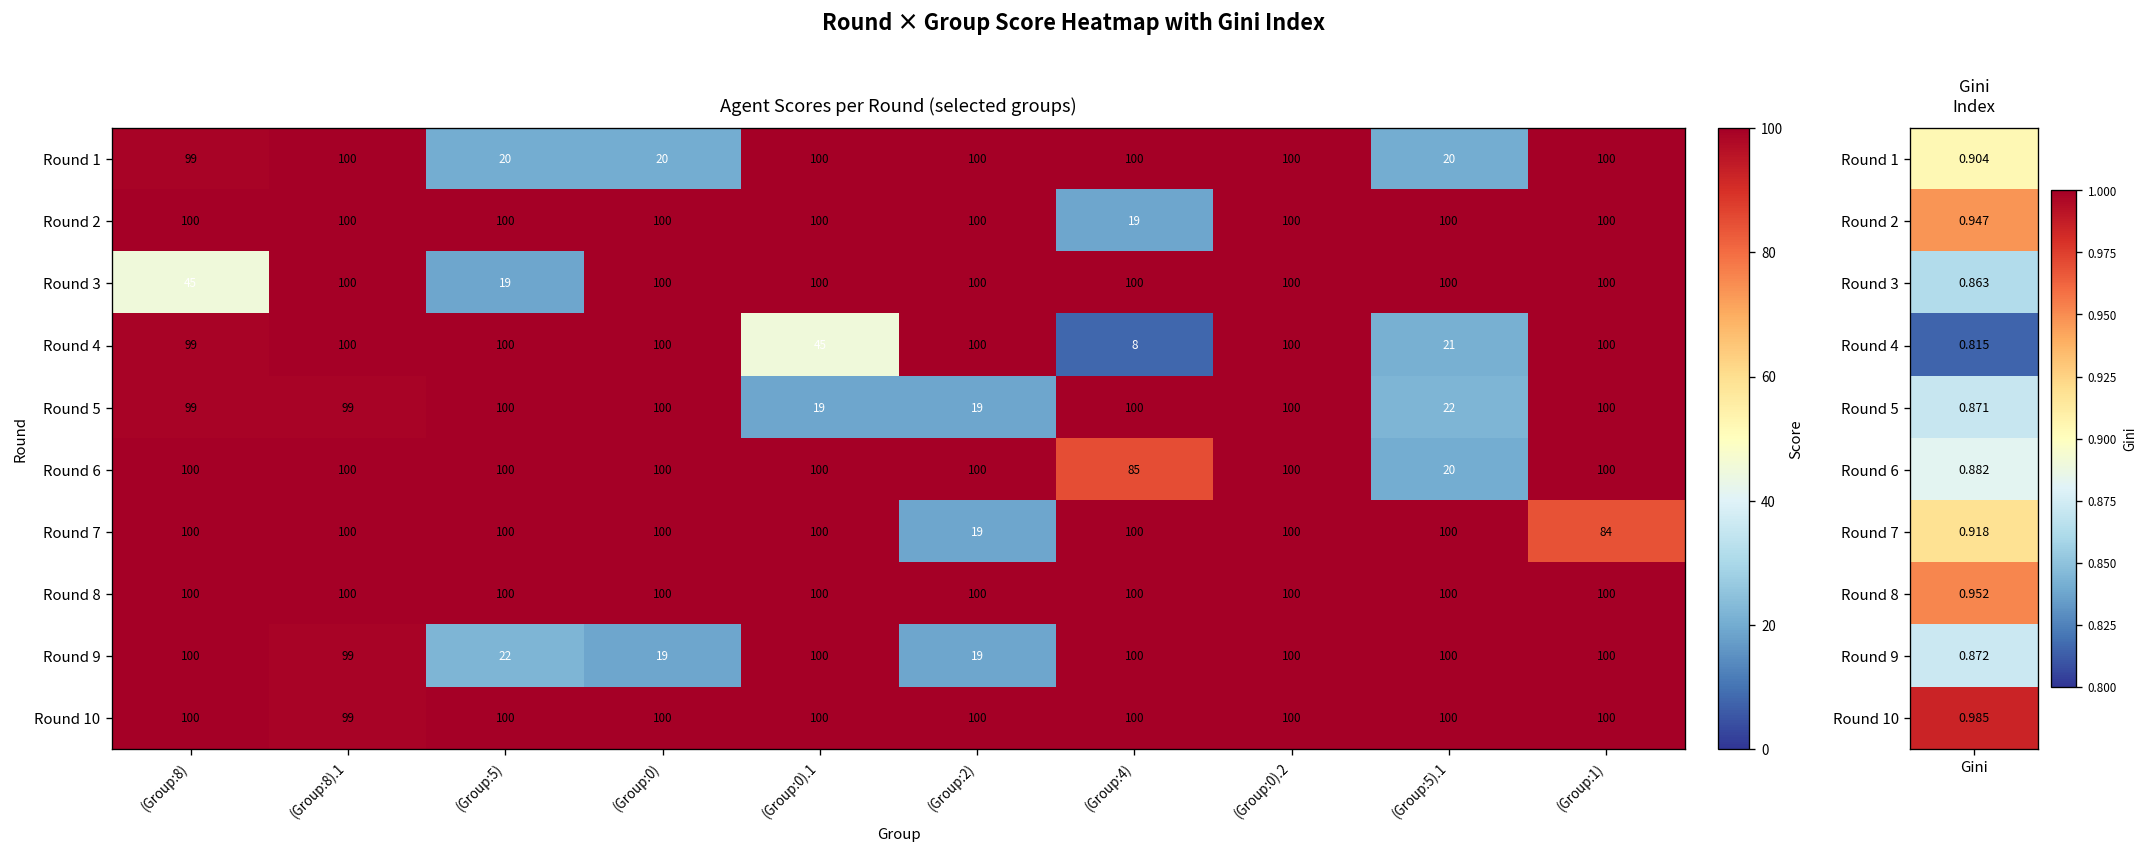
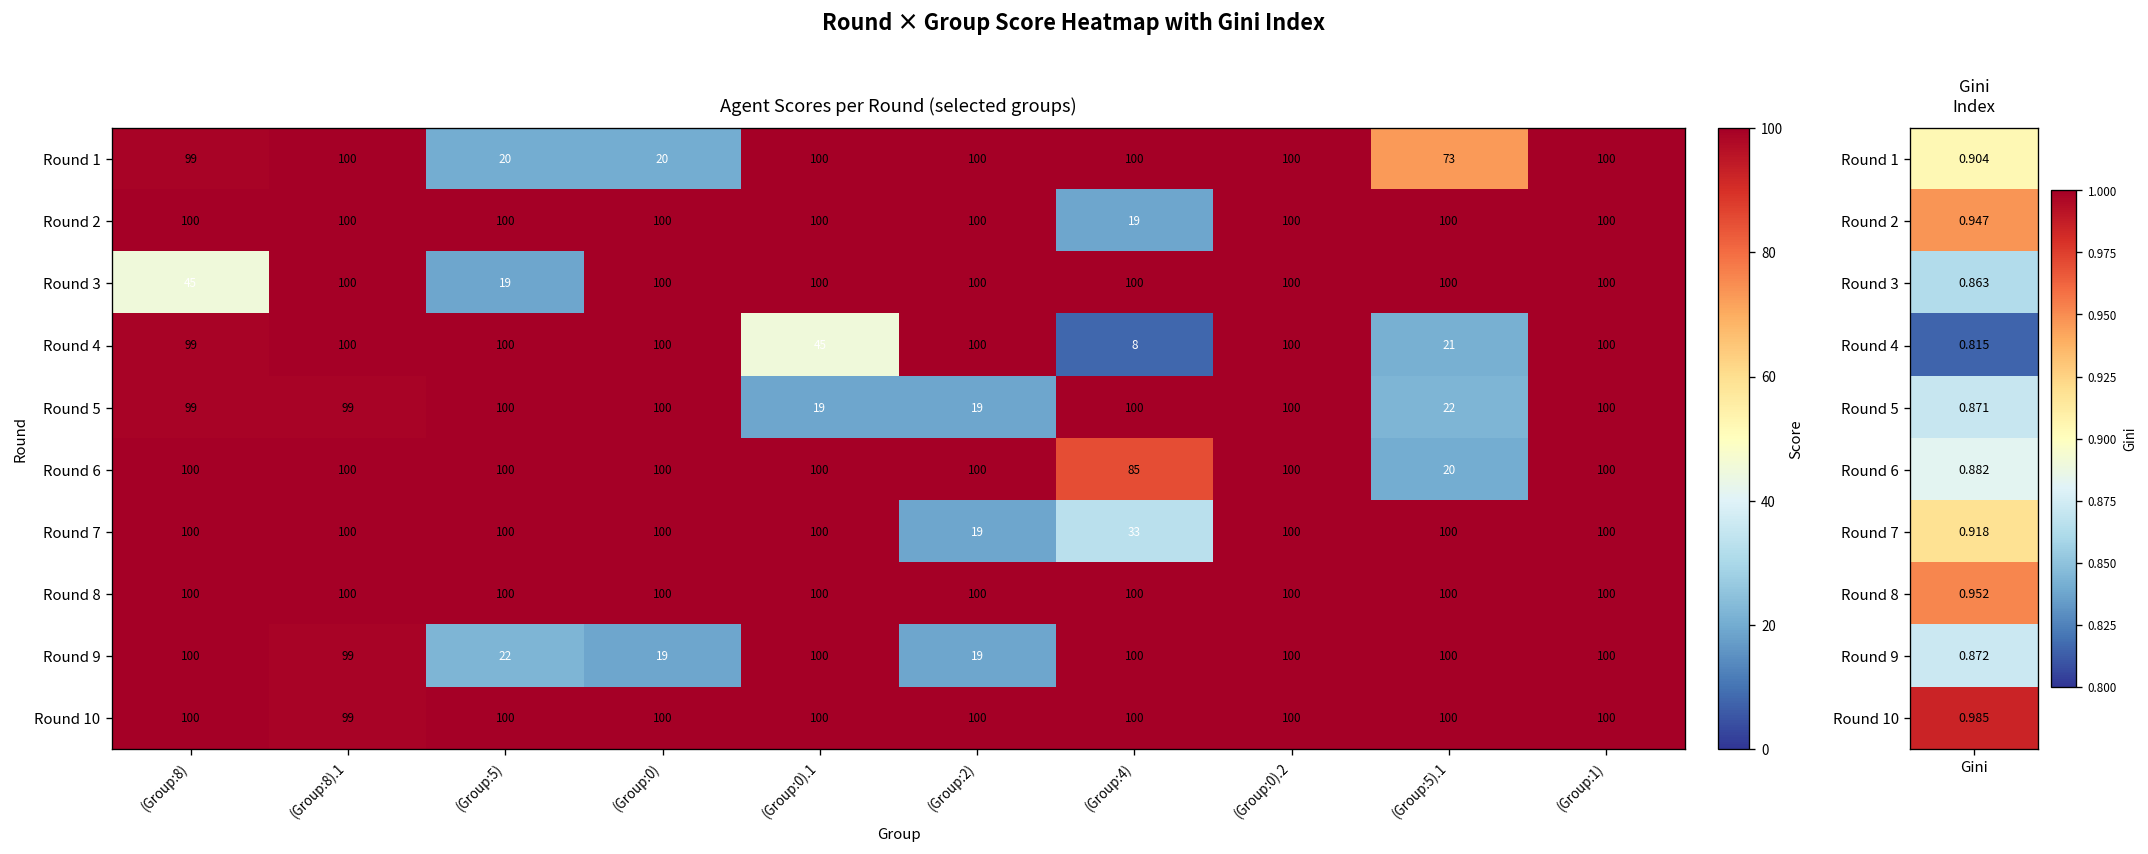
Agent Scores per Round (selected groups), Round 1, (Group:5).1: 20 -> 73
Agent Scores per Round (selected groups), Round 7, (Group:4): 100 -> 33
Agent Scores per Round (selected groups), Round 7, (Group:1): 84 -> 100
